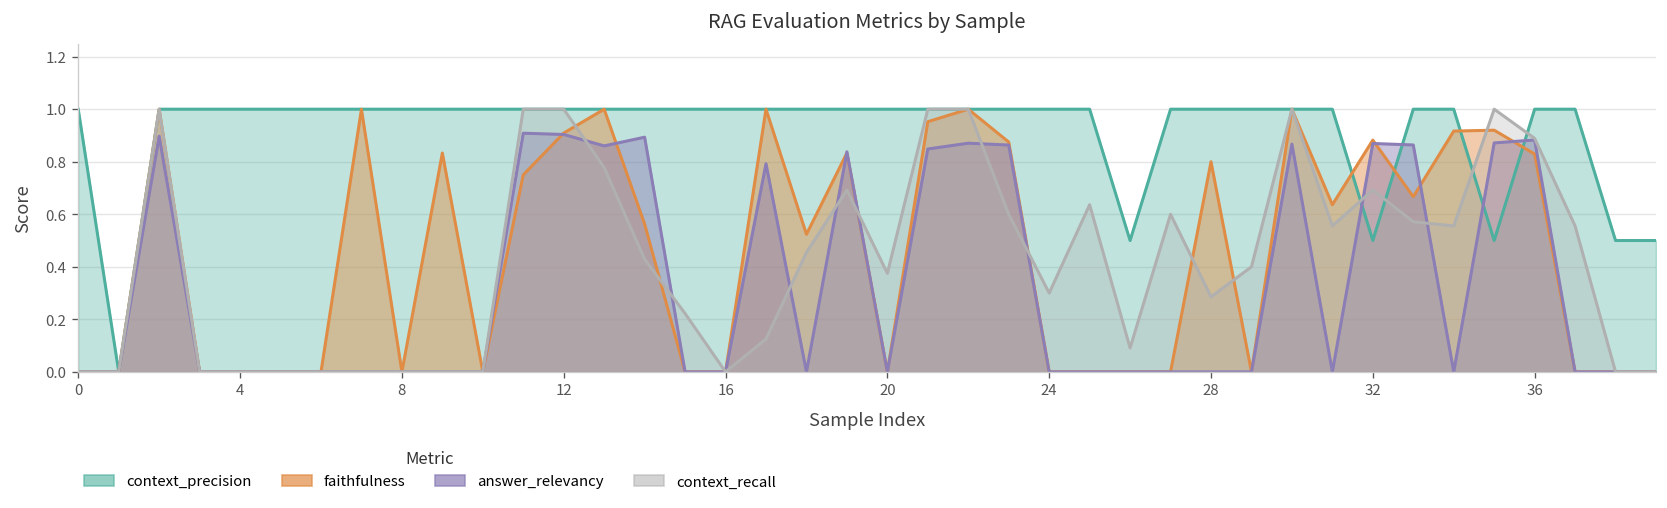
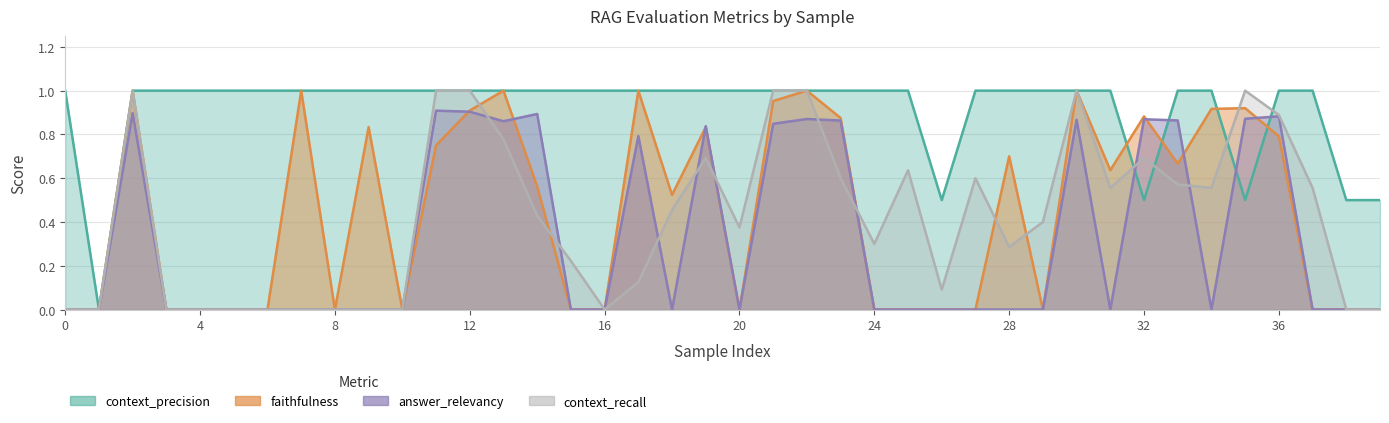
faithfulness, 28: 0.8 -> 0.7
faithfulness, 36: 0.83 -> 0.79
